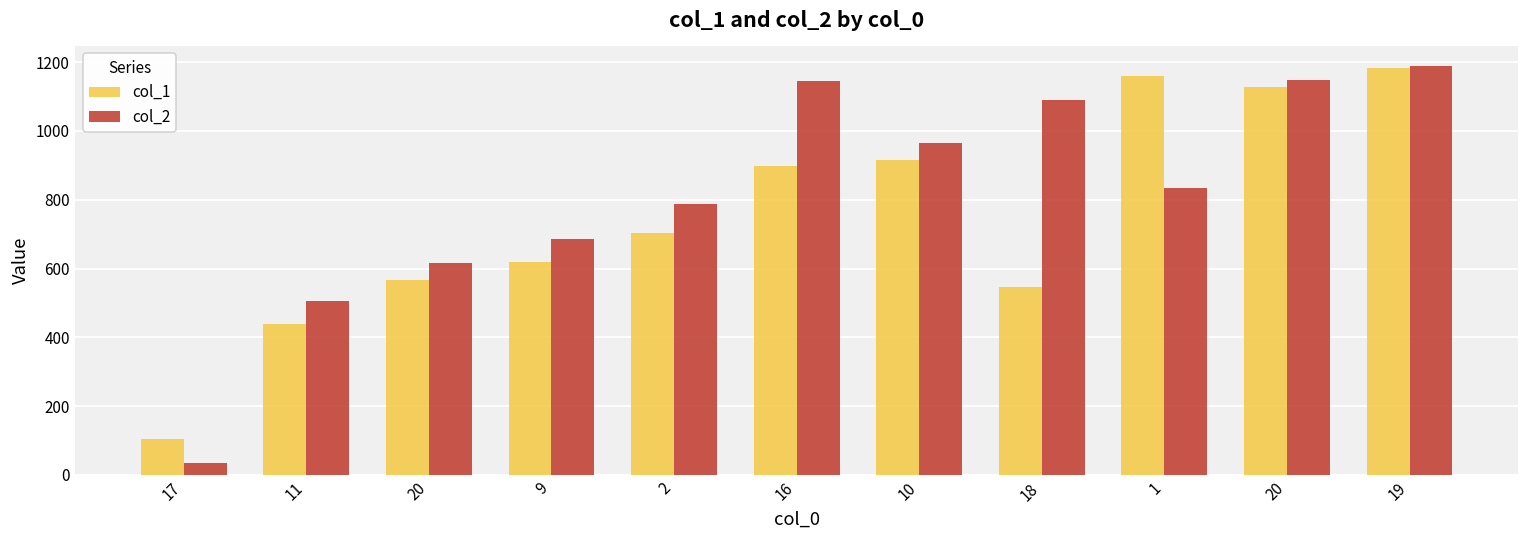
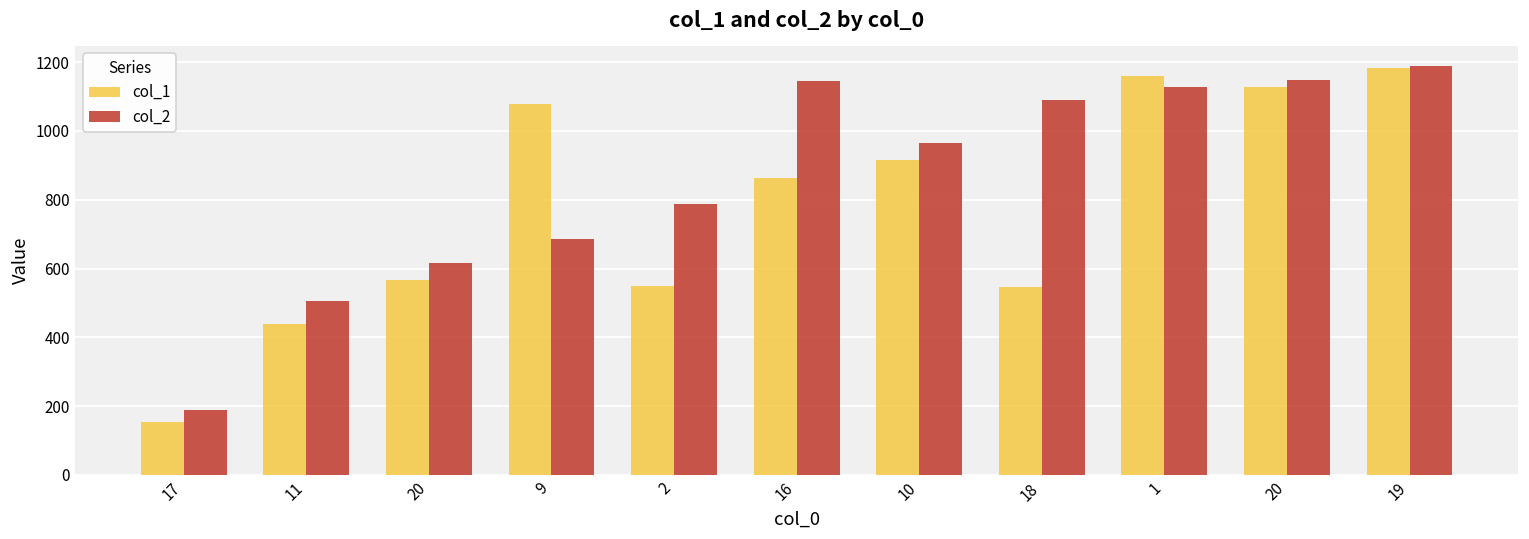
col_1, 17: 110 -> 150
col_2, 17: 40 -> 190
col_1, 9: 620 -> 1080
col_1, 2: 700 -> 550
col_1, 16: 900 -> 860
col_2, 1: 830 -> 1130
